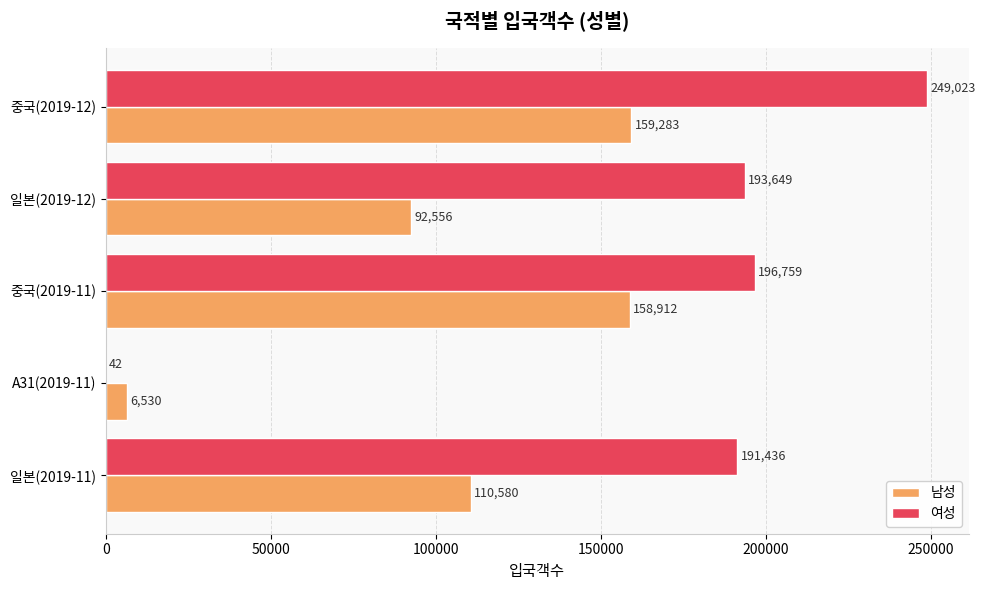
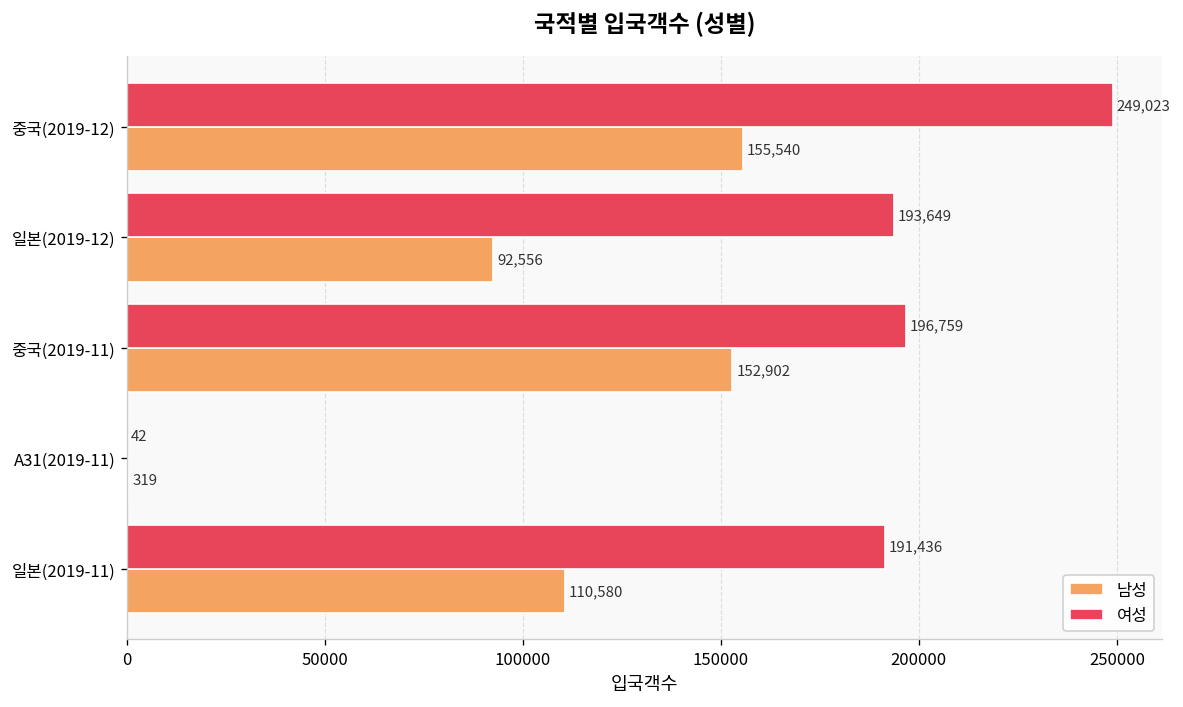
남성, 중국(2019-12): 159,283 -> 155,540
남성, 중국(2019-11): 158,912 -> 152,902
남성, A31(2019-11): 6,530 -> 319
